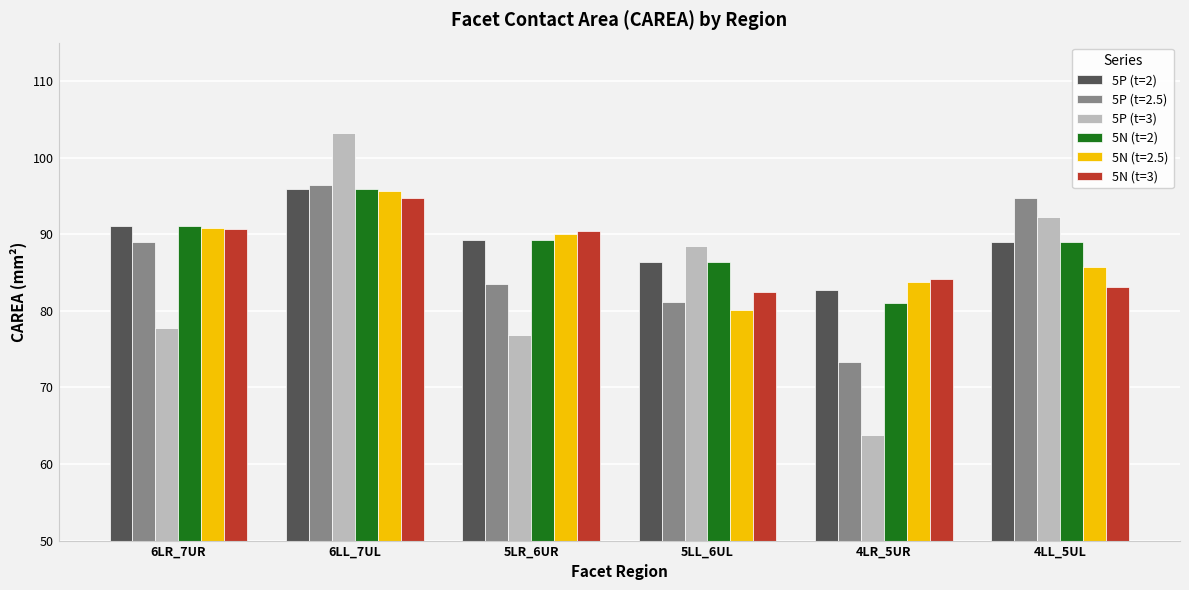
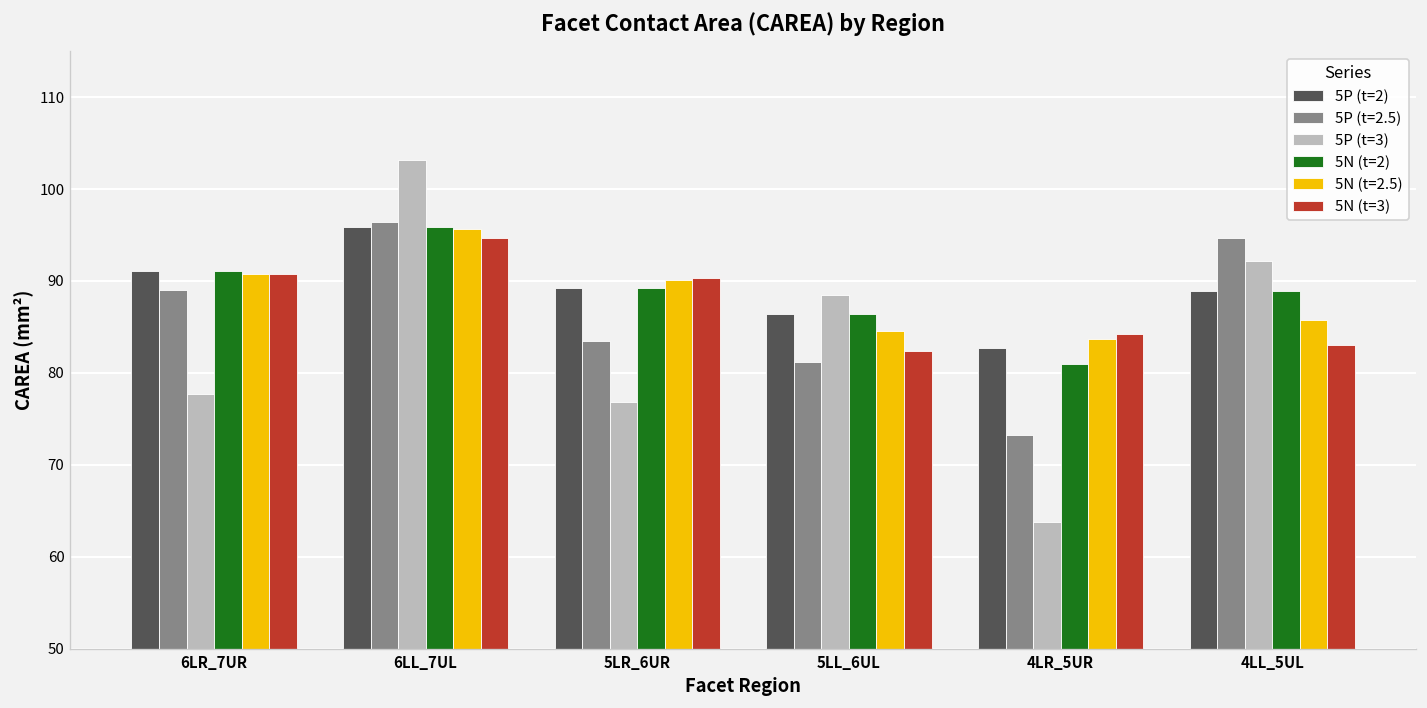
5N (t=2.5), 5LL_6UL: 80 -> 85
